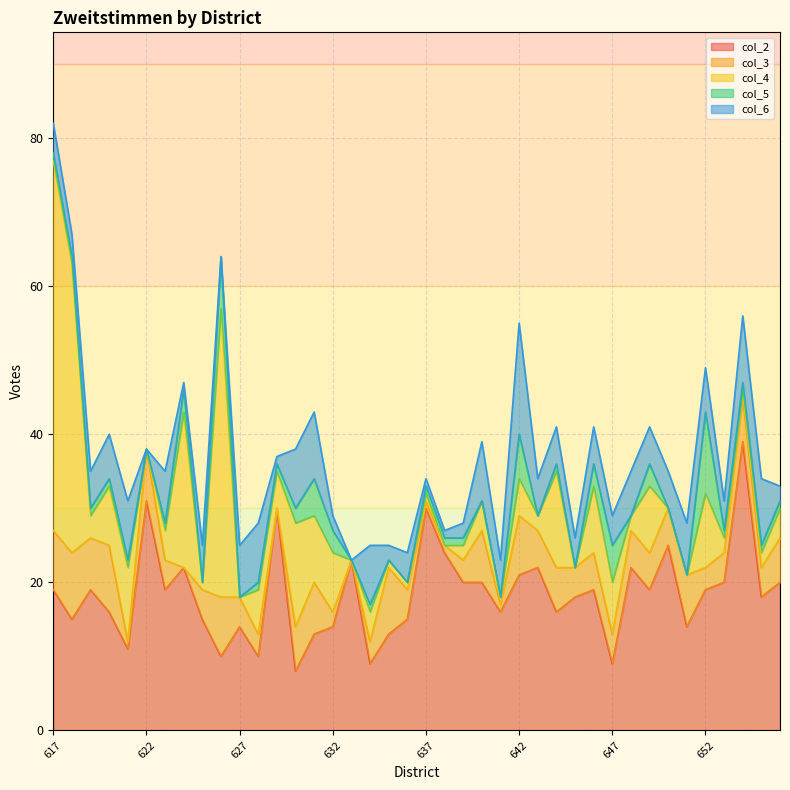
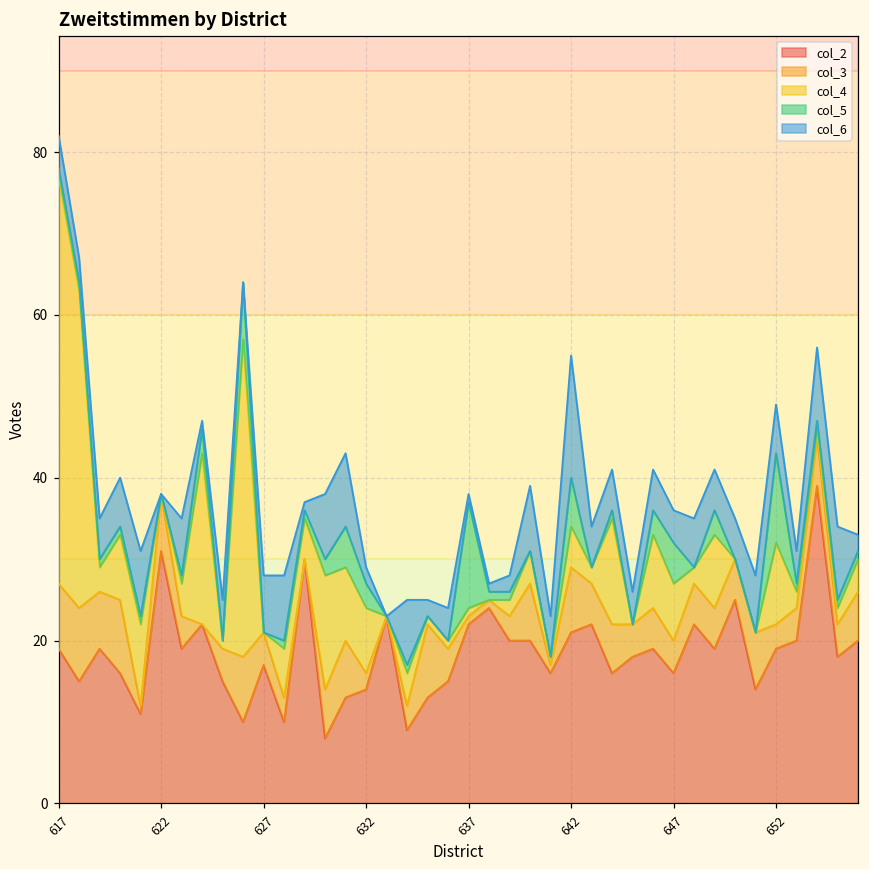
col_2, 627: 14 -> 17
col_2, 637: 30 -> 22
col_5, 637: 1 -> 13
col_2, 647: 9 -> 16
